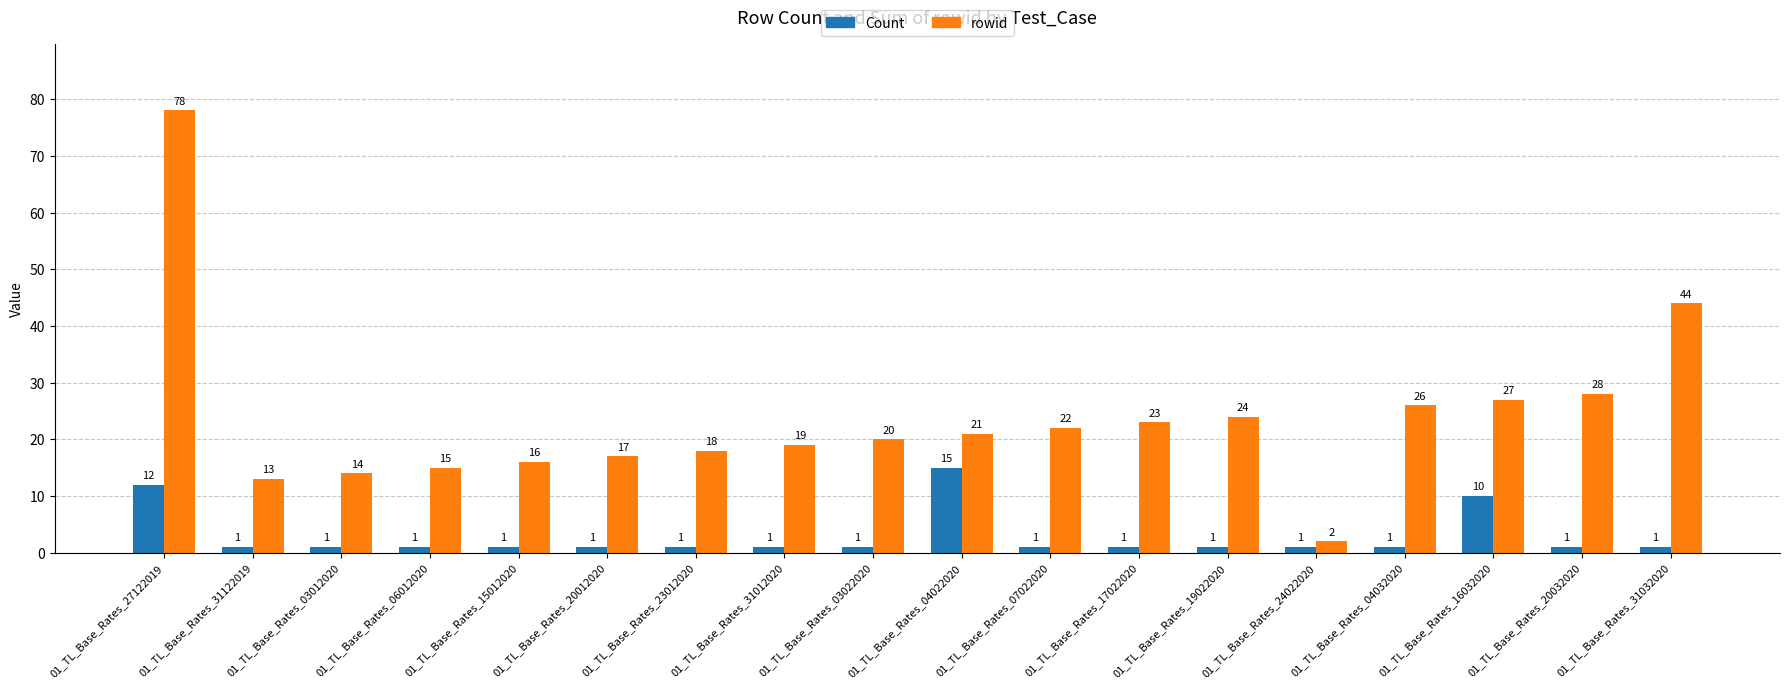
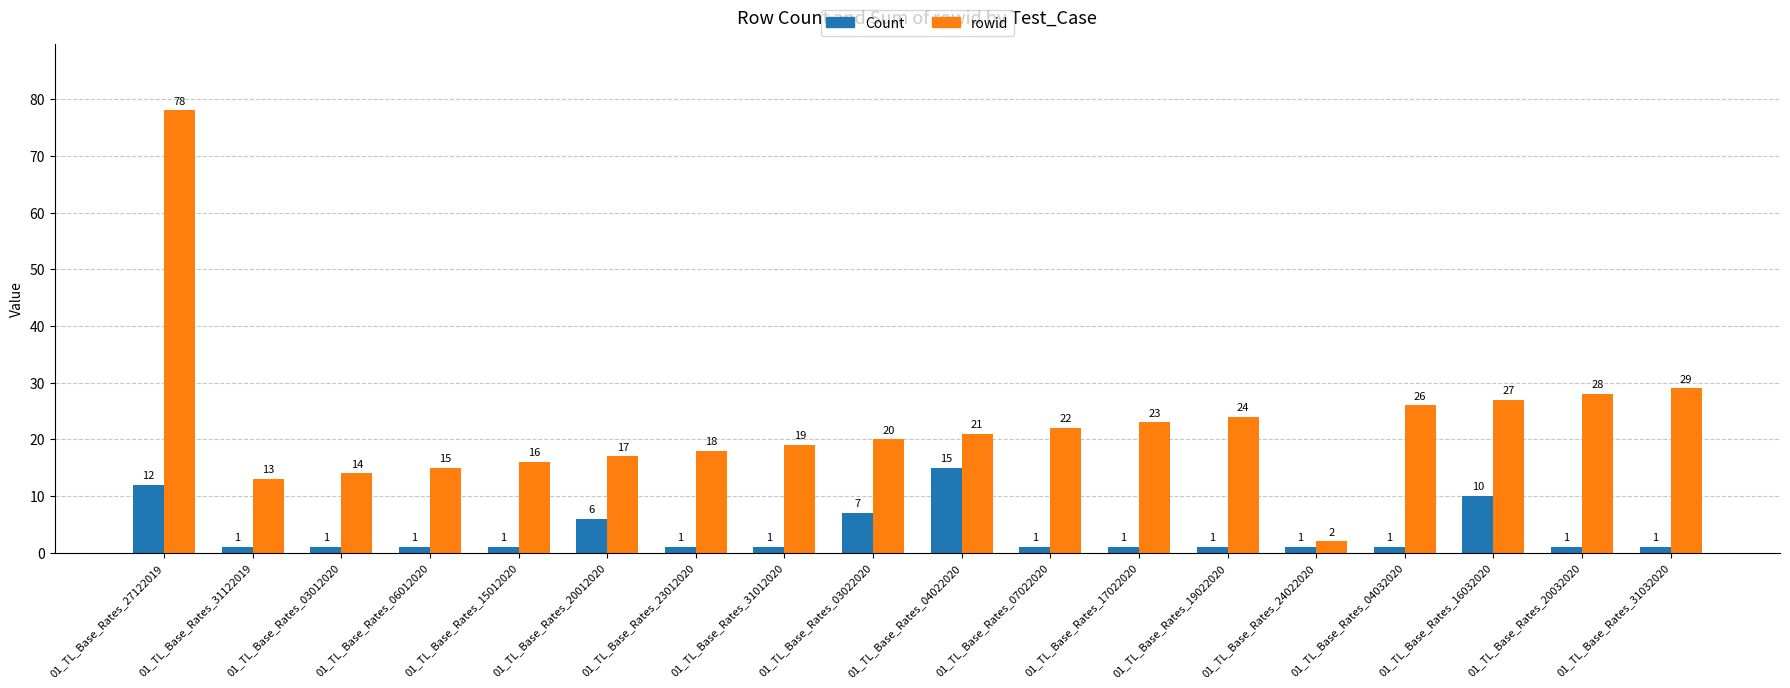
Count, 01_TL_Base_Rates_20012020: 1 -> 6
Count, 01_TL_Base_Rates_03022020: 1 -> 7
rowid, 01_TL_Base_Rates_31032020: 44 -> 29
